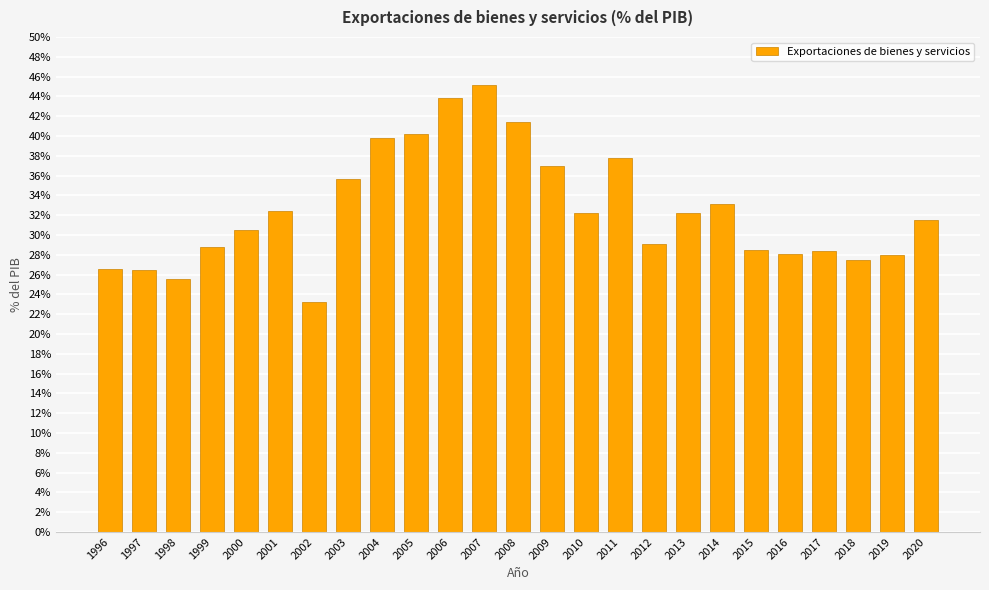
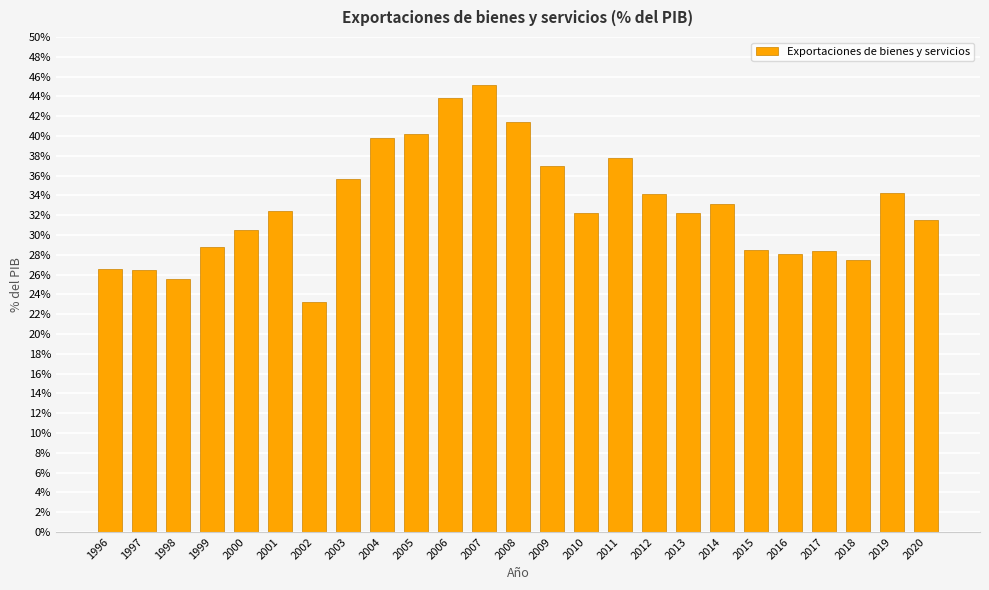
2012: 29% -> 34%
2019: 28% -> 34%
